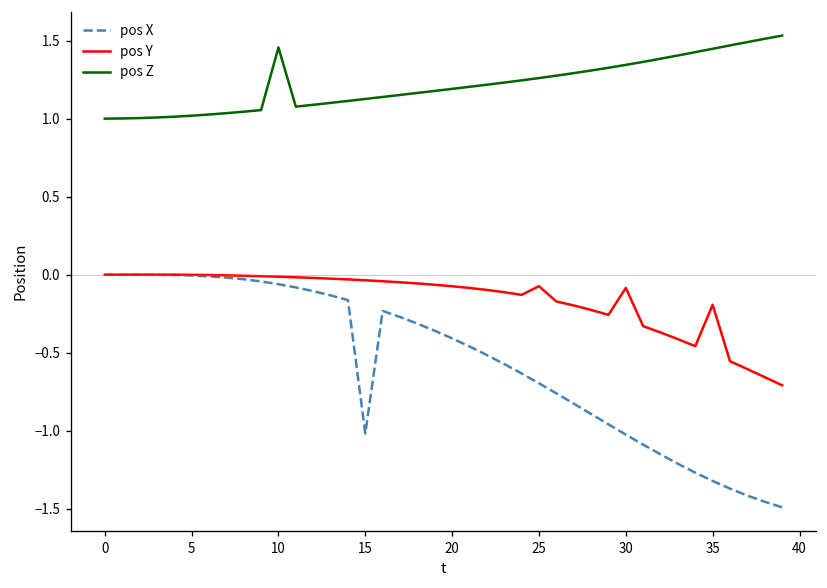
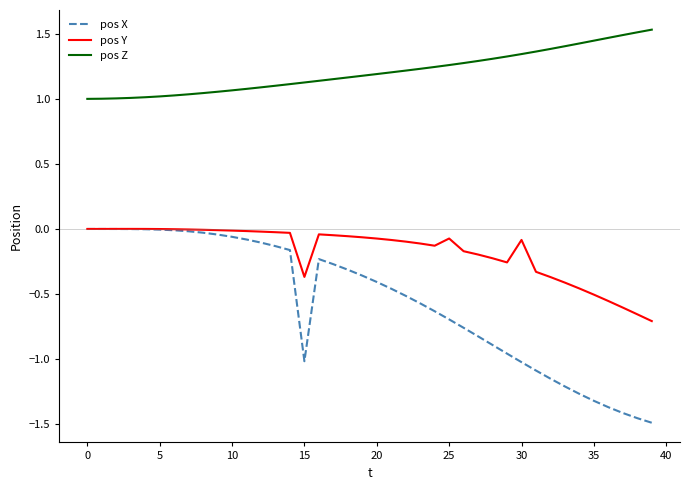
pos Z, 10: 1.46 -> 1.07
pos Y, 15: -0.04 -> -0.37
pos Y, 35: -0.19 -> -0.50
